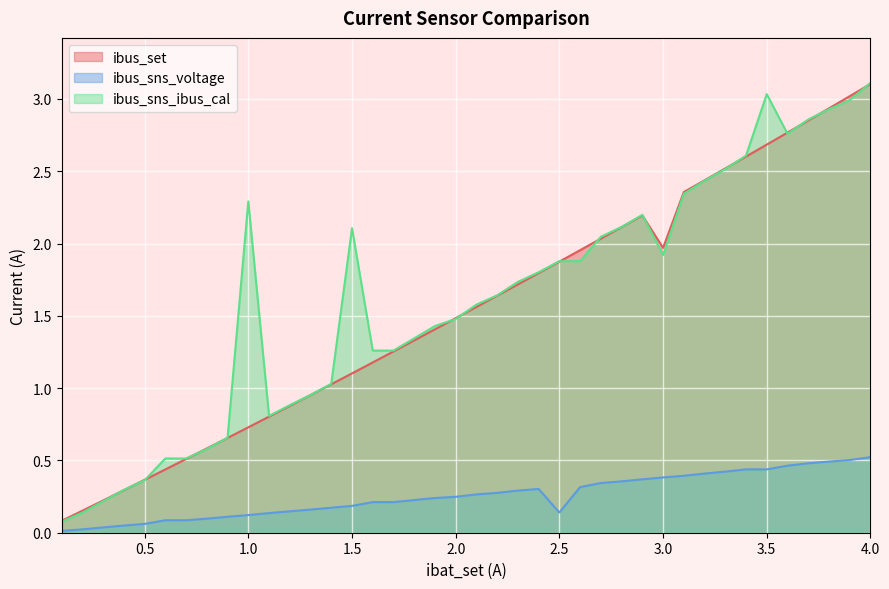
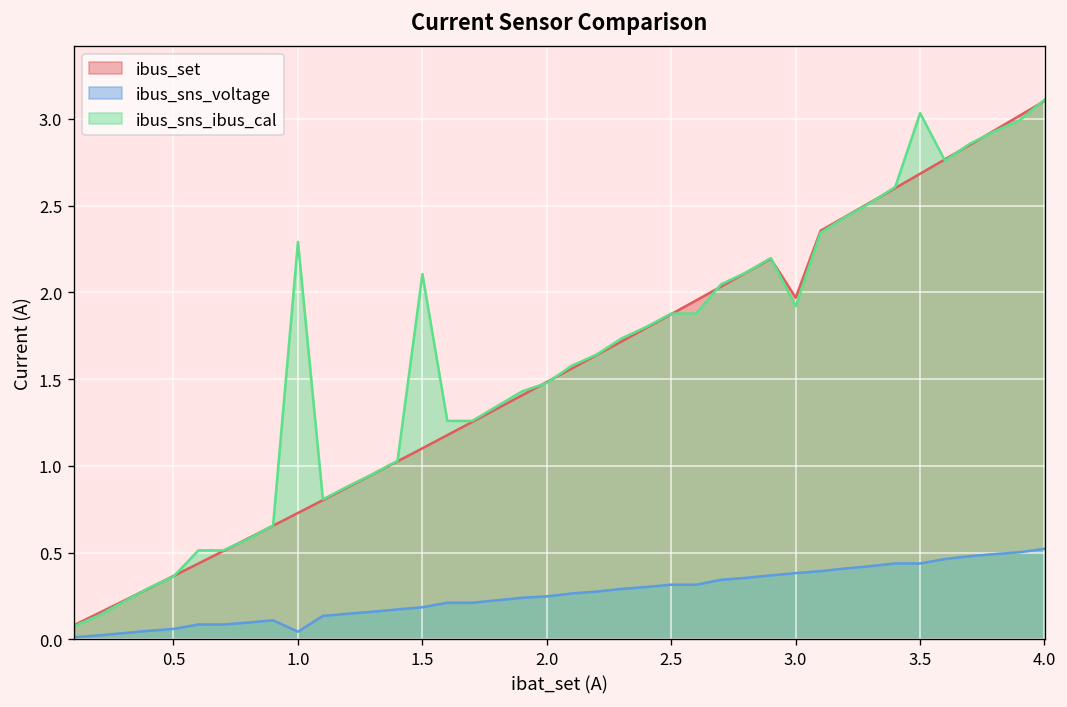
ibus_sns_voltage, 1.0: 0.12 -> 0.04
ibus_sns_voltage, 2.5: 0.14 -> 0.32
